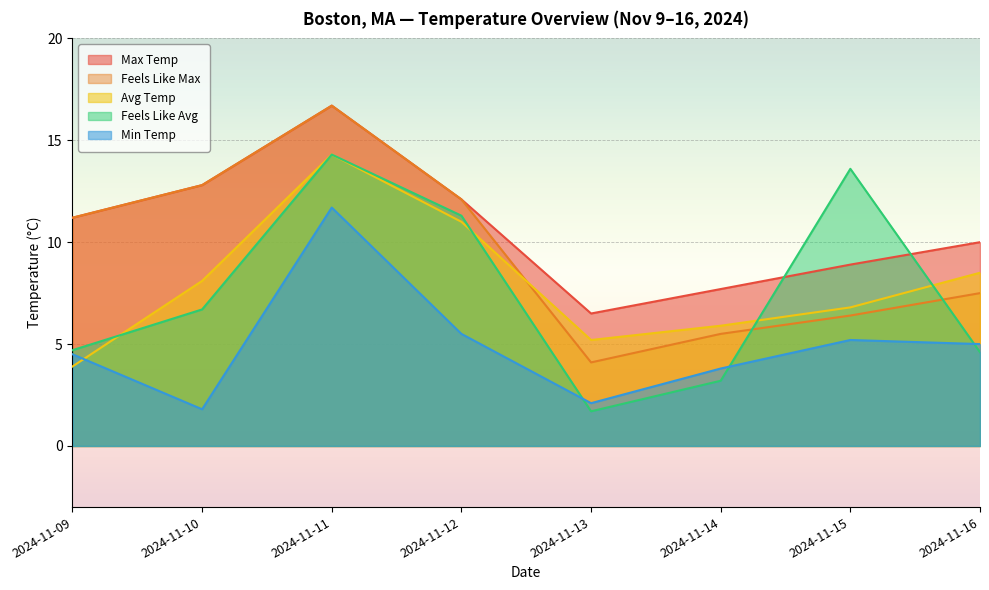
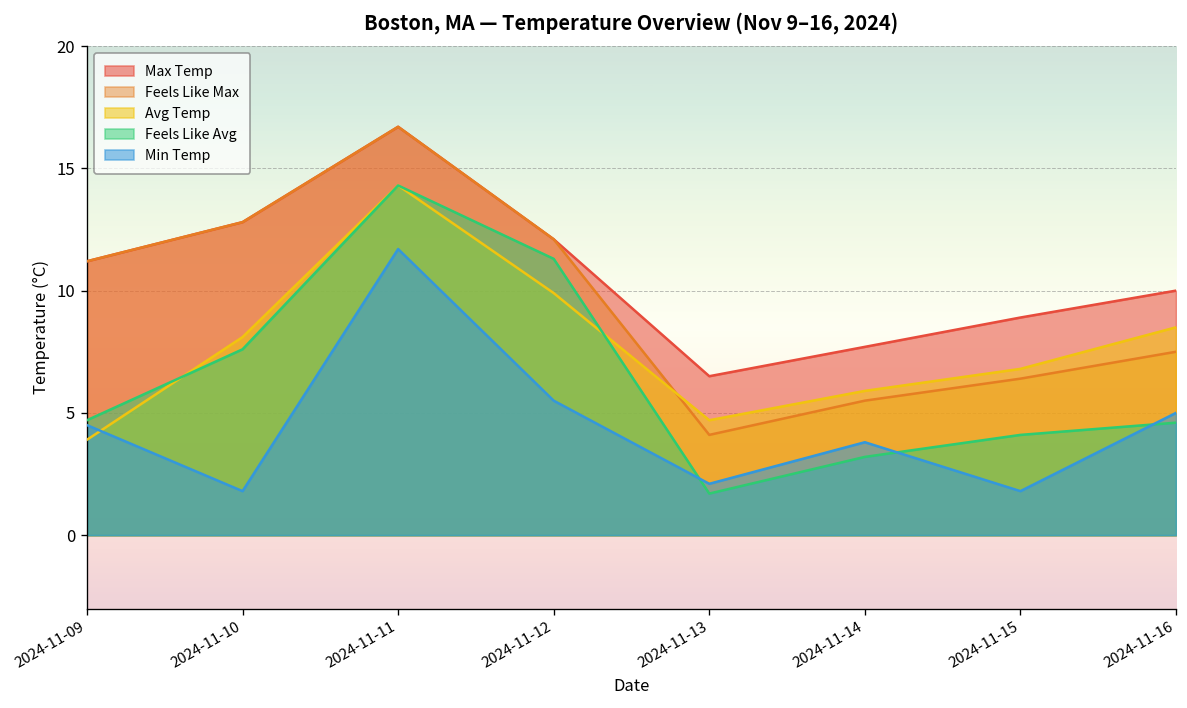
Feels Like Avg, 2024-11-10: 6.7 -> 7.6
Avg Temp, 2024-11-12: 11.0 -> 9.9
Avg Temp, 2024-11-13: 5.2 -> 4.7
Feels Like Avg, 2024-11-15: 13.6 -> 4.1
Min Temp, 2024-11-15: 5.2 -> 1.8
